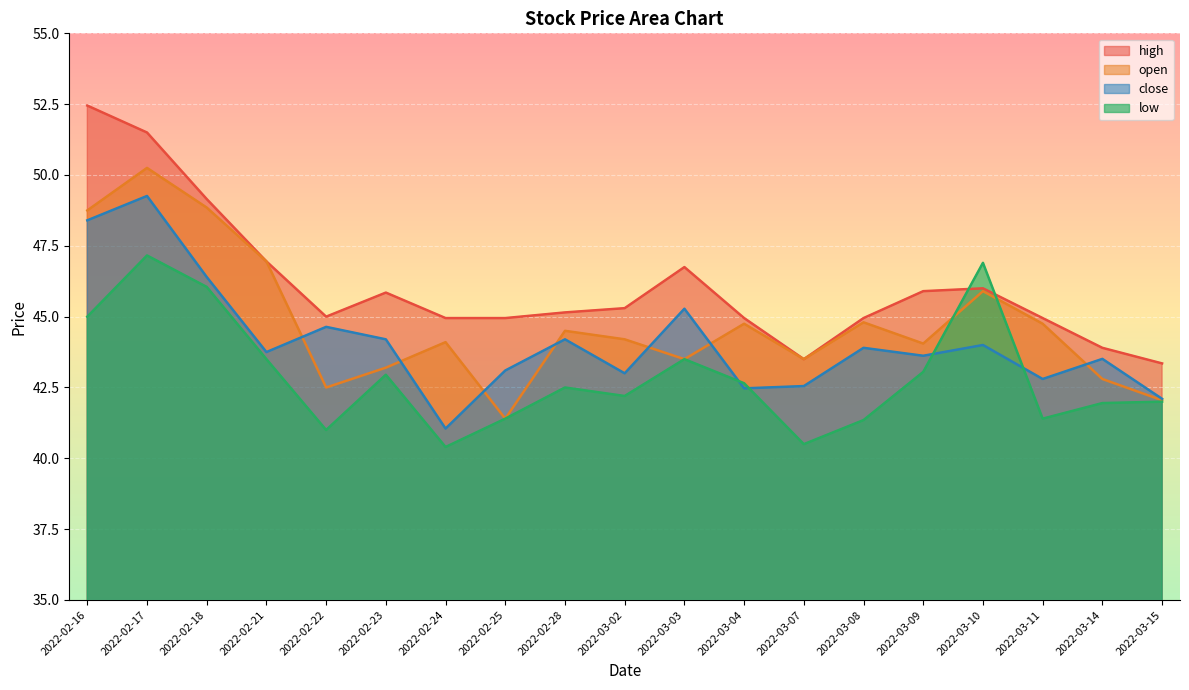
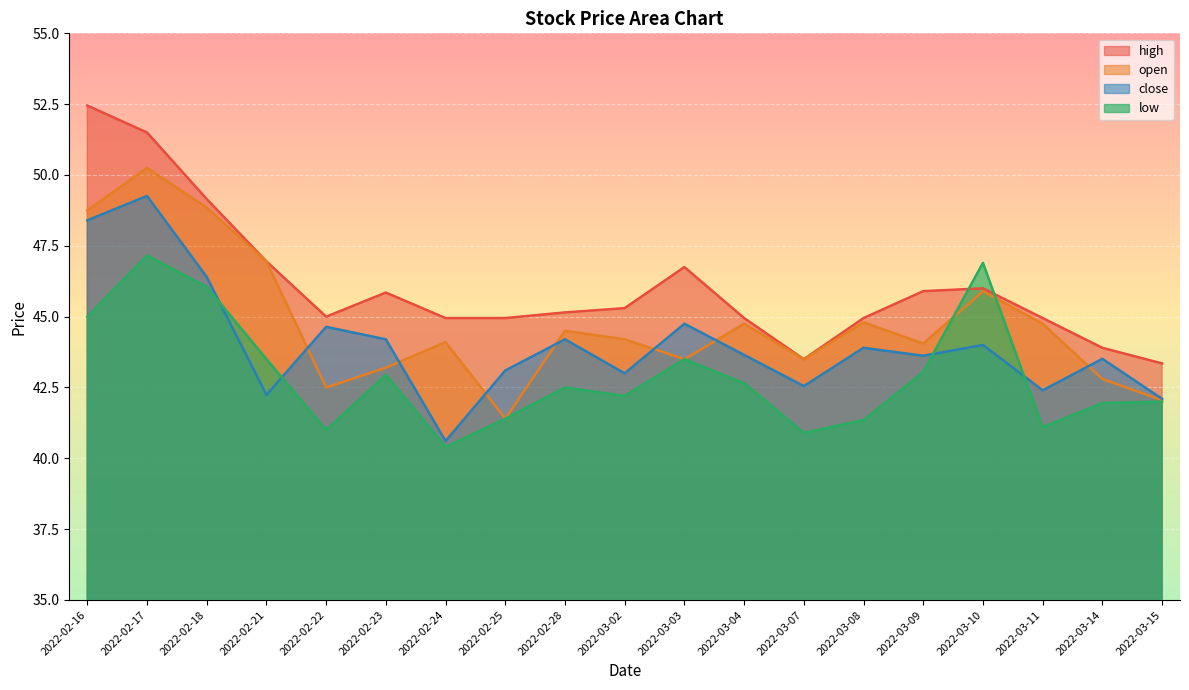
close, 2022-02-21: 43.8 -> 42.2
close, 2022-02-24: 41.1 -> 40.6
close, 2022-03-03: 45.3 -> 44.8
close, 2022-03-04: 42.5 -> 43.7
low, 2022-03-07: 40.5 -> 40.9
close, 2022-03-11: 42.8 -> 42.4
low, 2022-03-11: 41.4 -> 41.1
